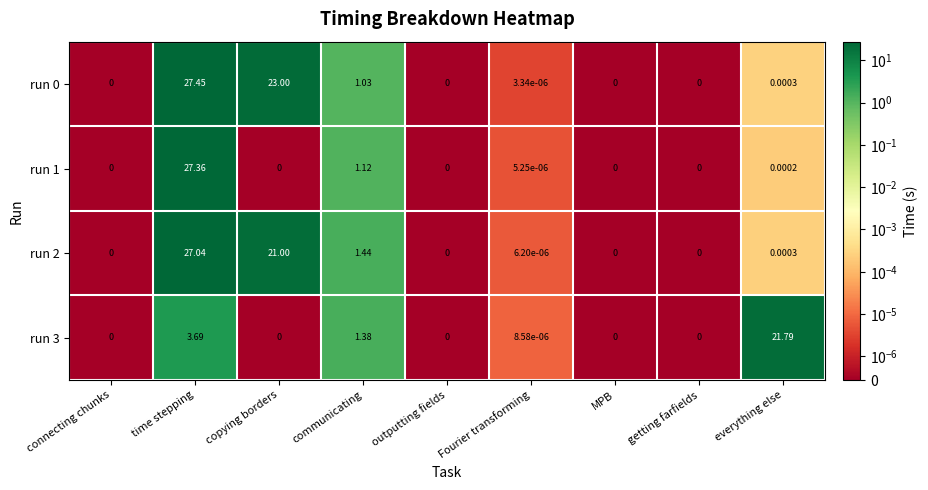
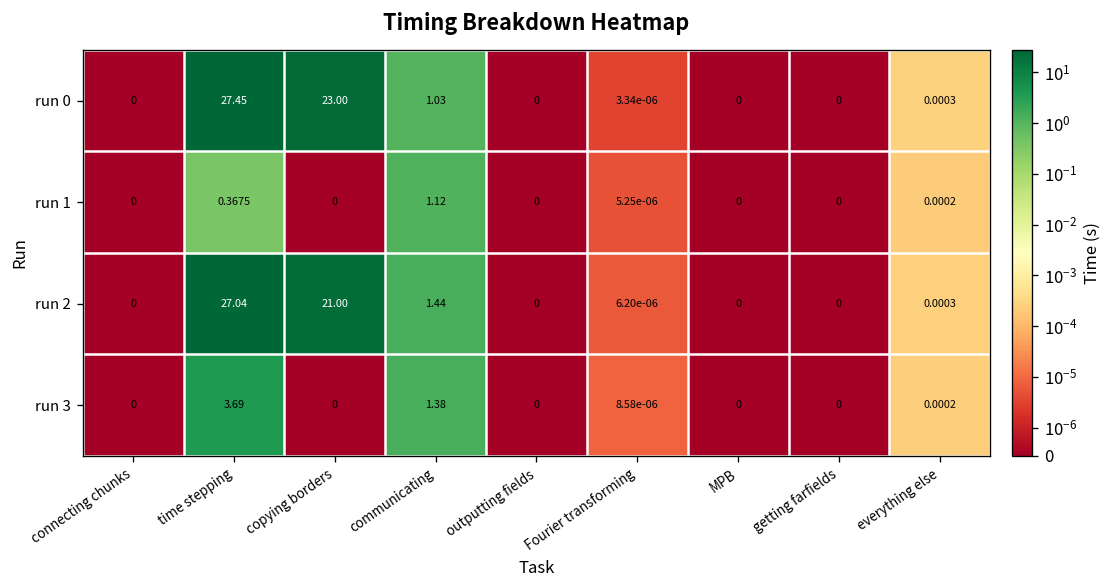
run 1, time stepping: 27.36 -> 0.3675
run 3, everything else: 21.79 -> 0.0002
